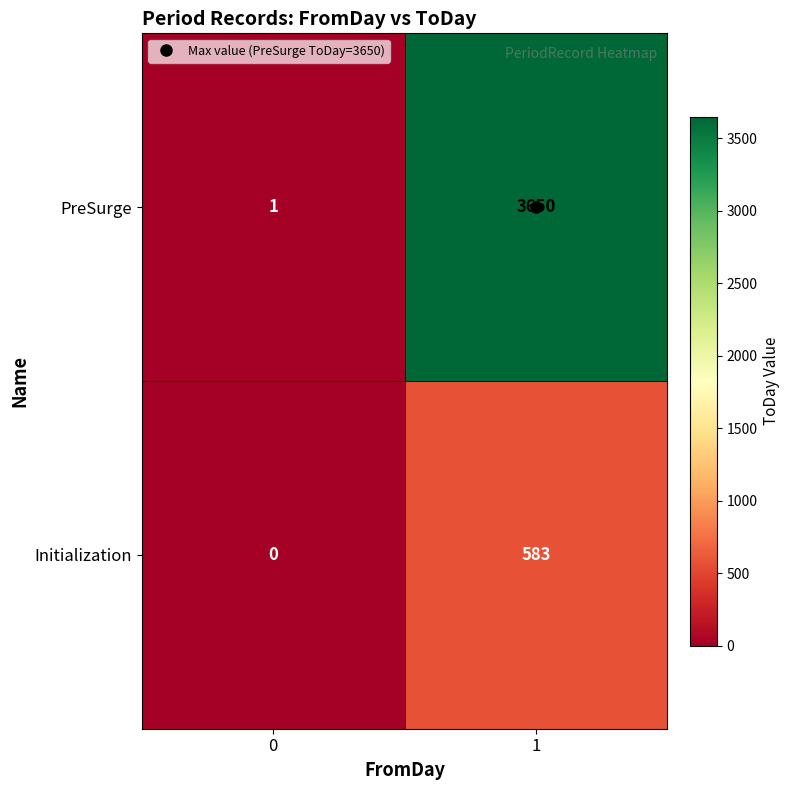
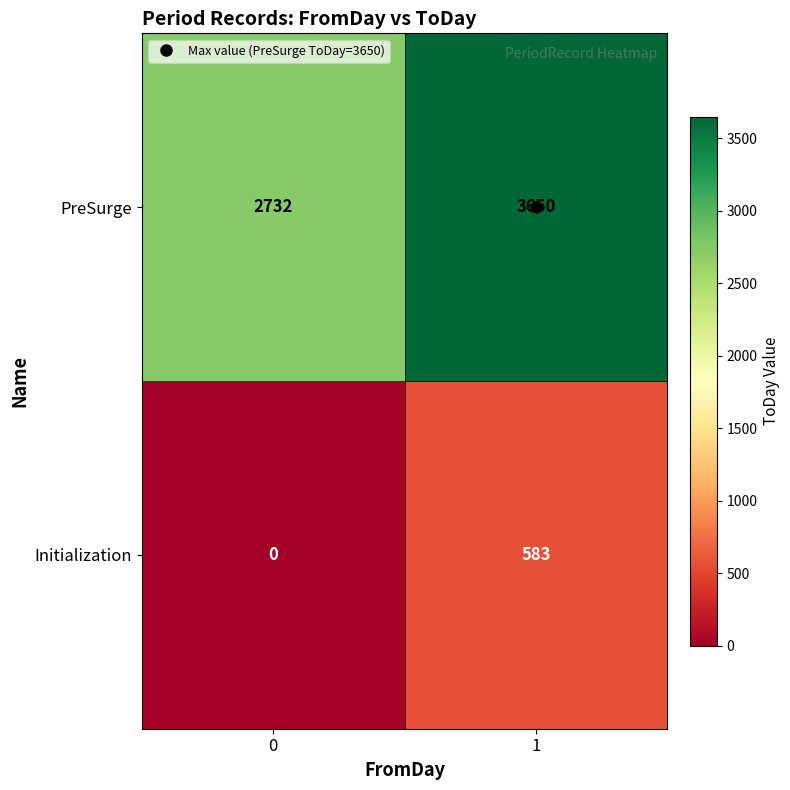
PreSurge, 0: 1 -> 2732
